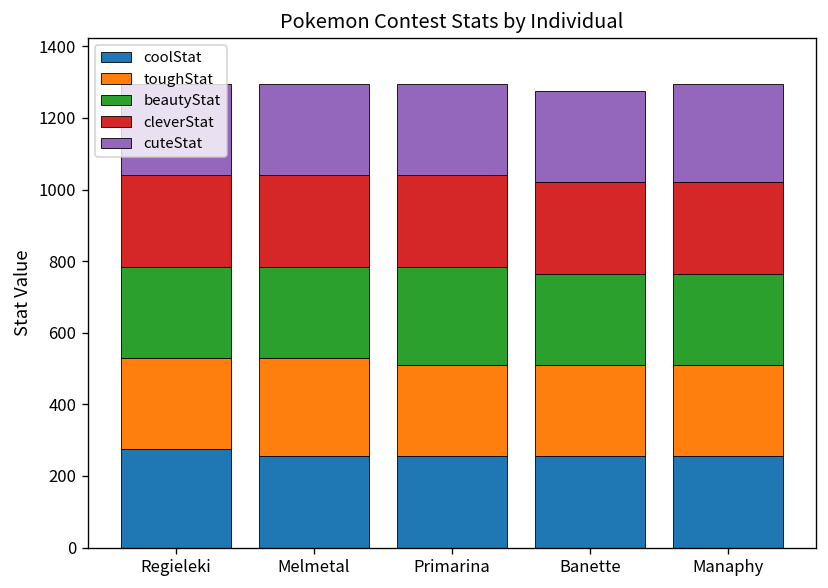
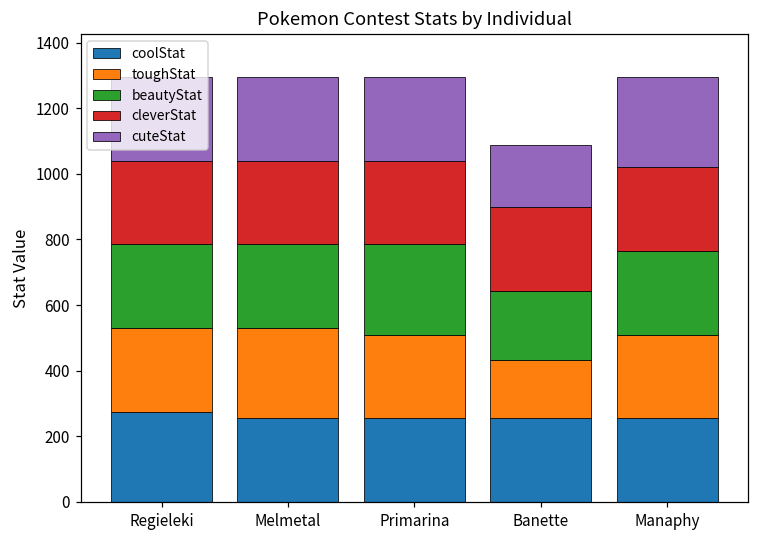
toughStat, Banette: 260 -> 180
beautyStat, Banette: 260 -> 210
cuteStat, Banette: 260 -> 190
